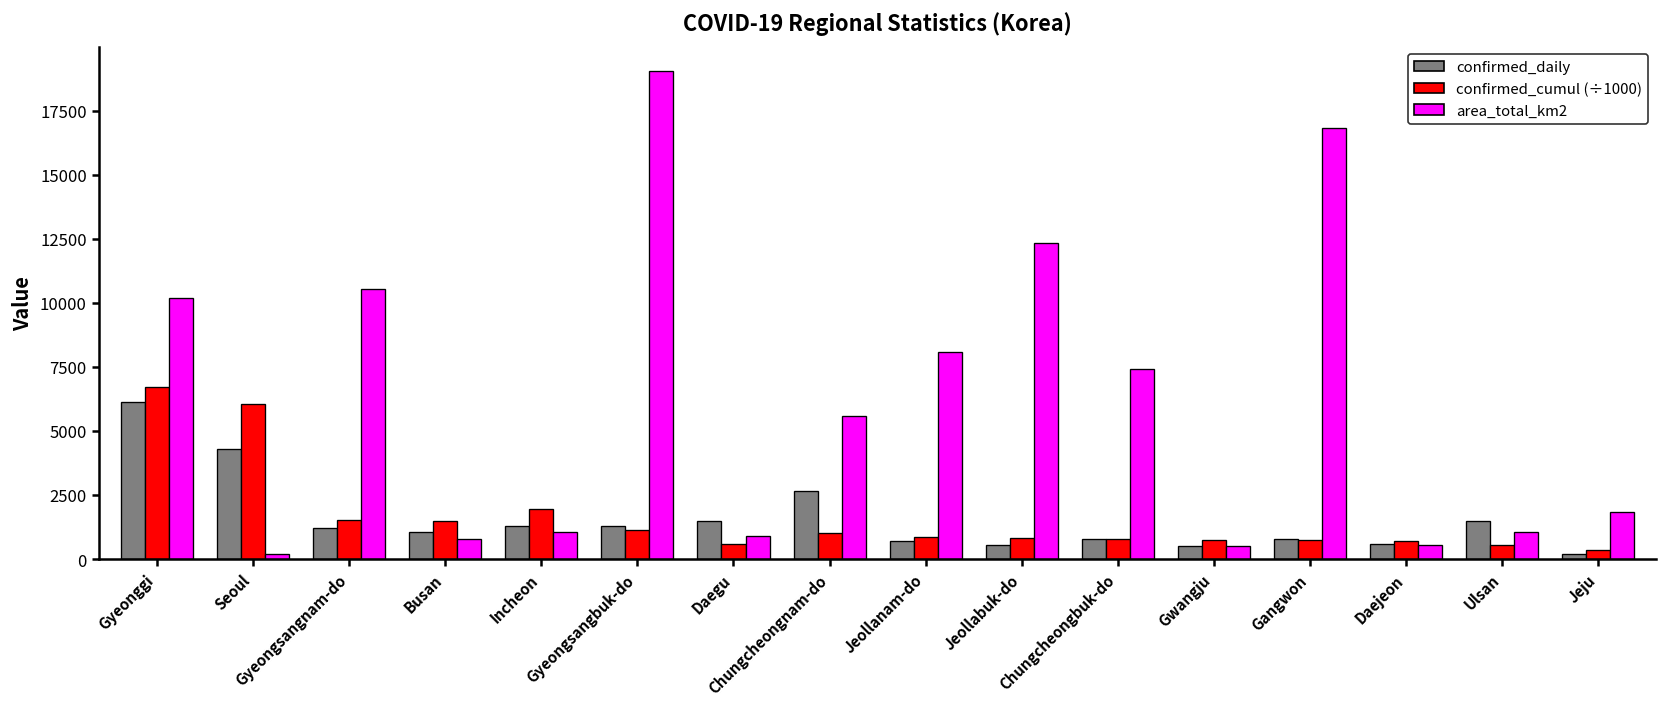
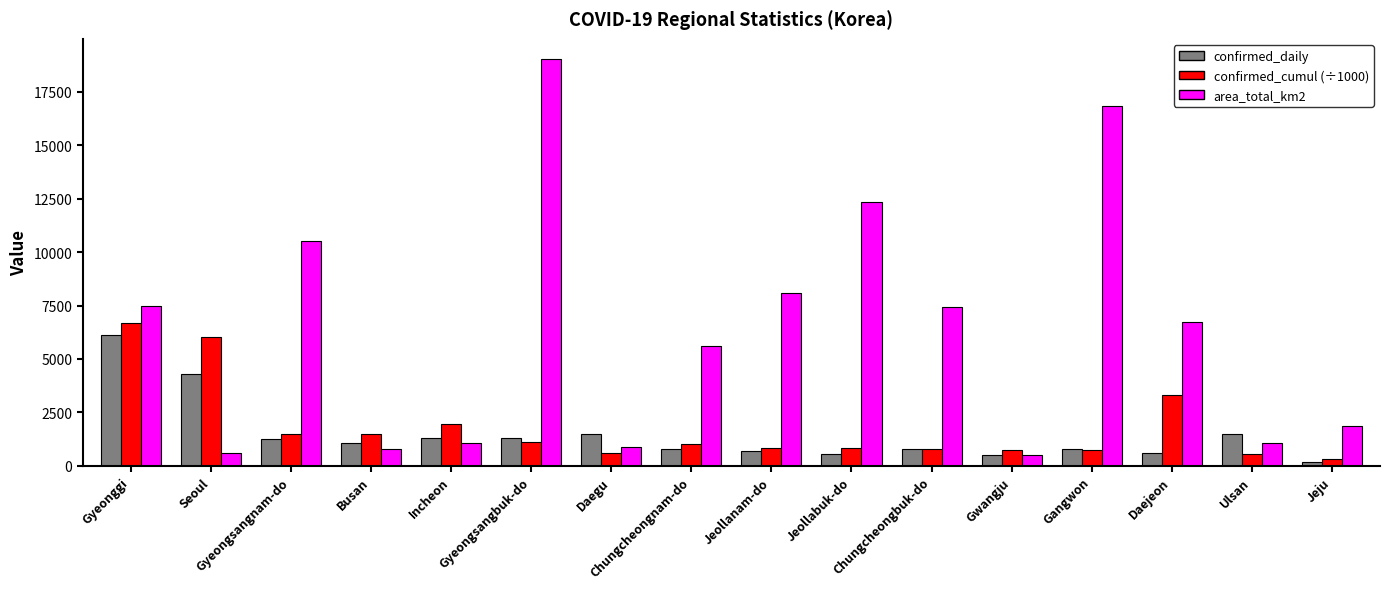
area_total_km2, Gyeonggi: 10200 -> 7500
area_total_km2, Seoul: 200 -> 600
confirmed_daily, Chungcheongnam-do: 2700 -> 800
confirmed_cumul (÷1000), Daejeon: 700 -> 3300
area_total_km2, Daejeon: 500 -> 6700
